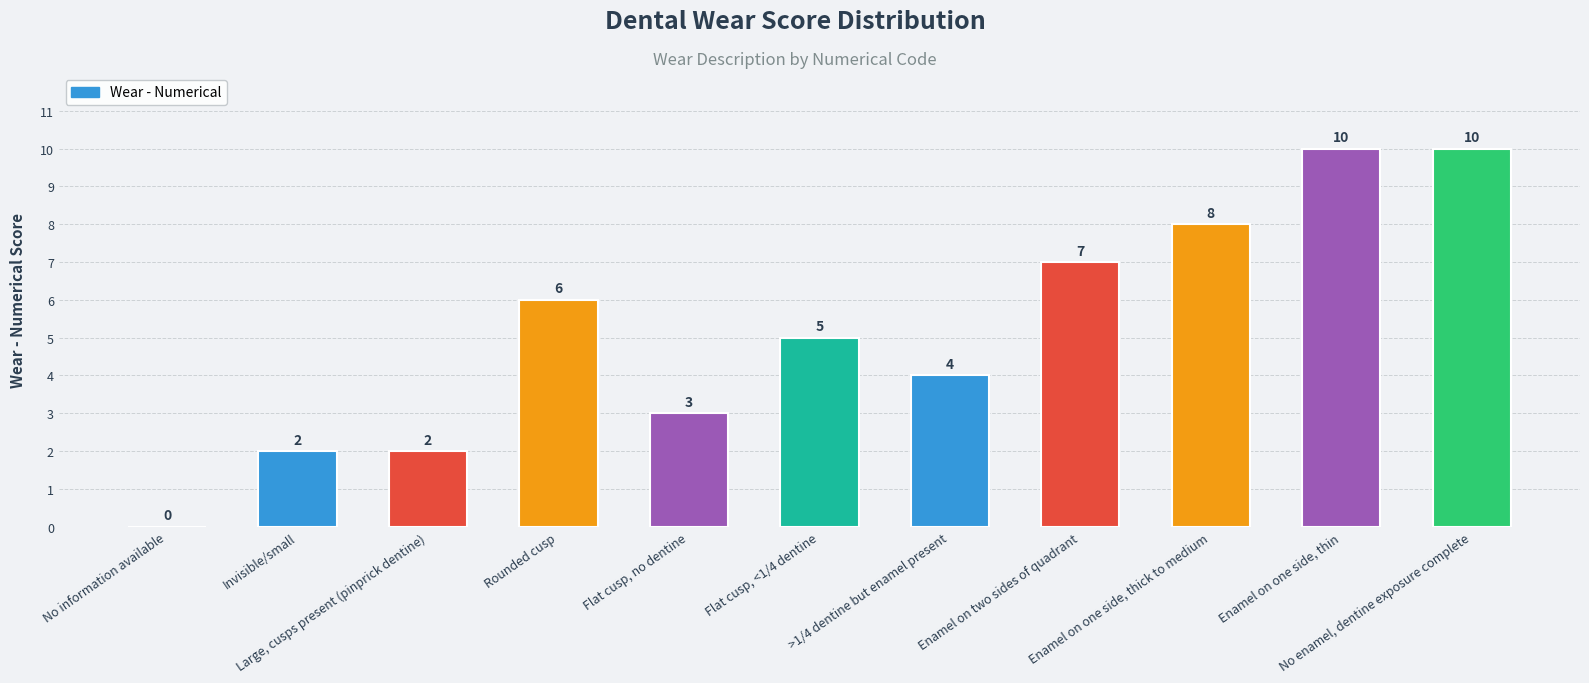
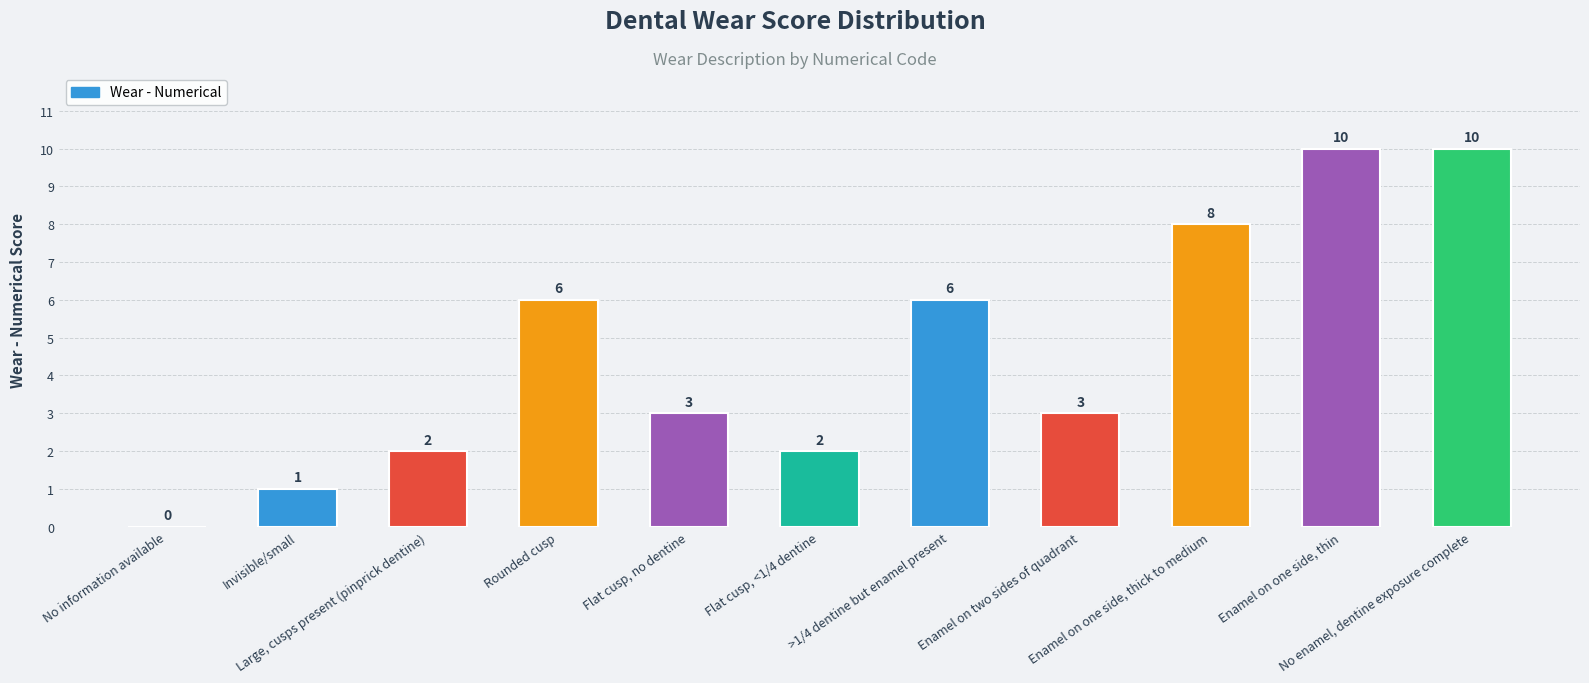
Invisible/small: 2 -> 1
Flat cusp, <1/4 dentine: 5 -> 2
>1/4 dentine but enamel present: 4 -> 6
Enamel on two sides of quadrant: 7 -> 3
